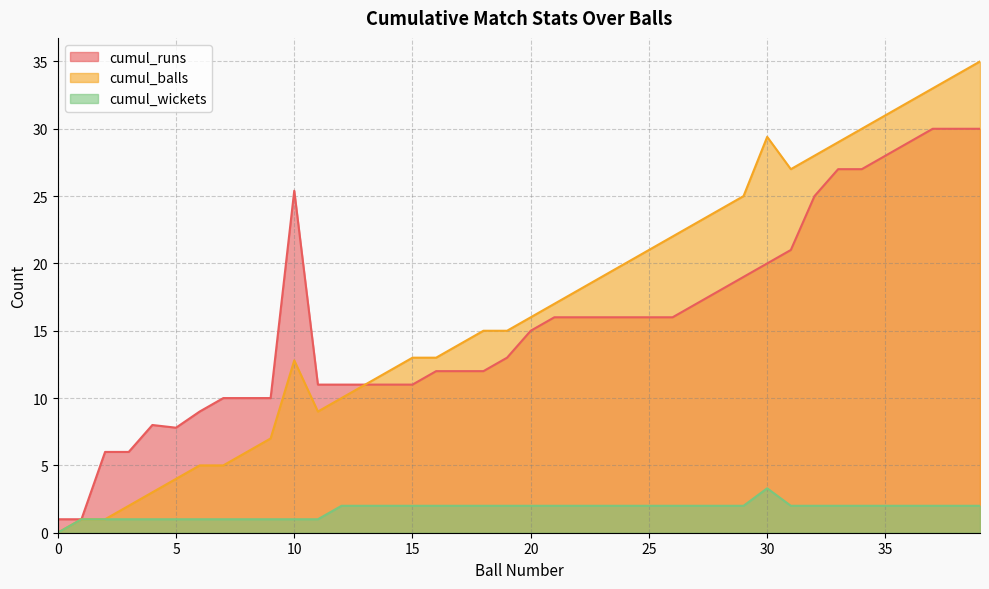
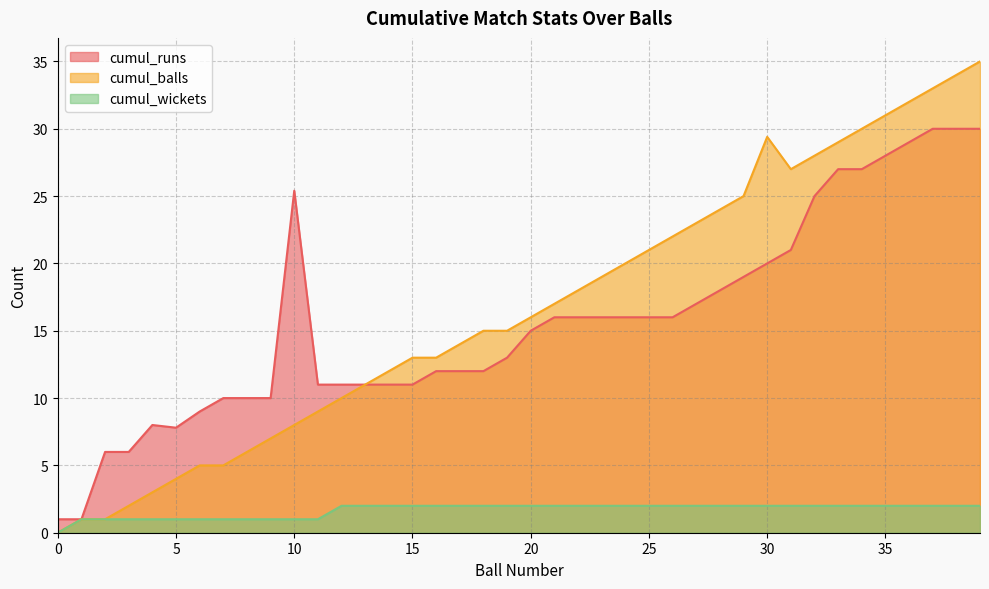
cumul_balls, 10: 12.8 -> 8.0
cumul_wickets, 30: 3.3 -> 2.0
